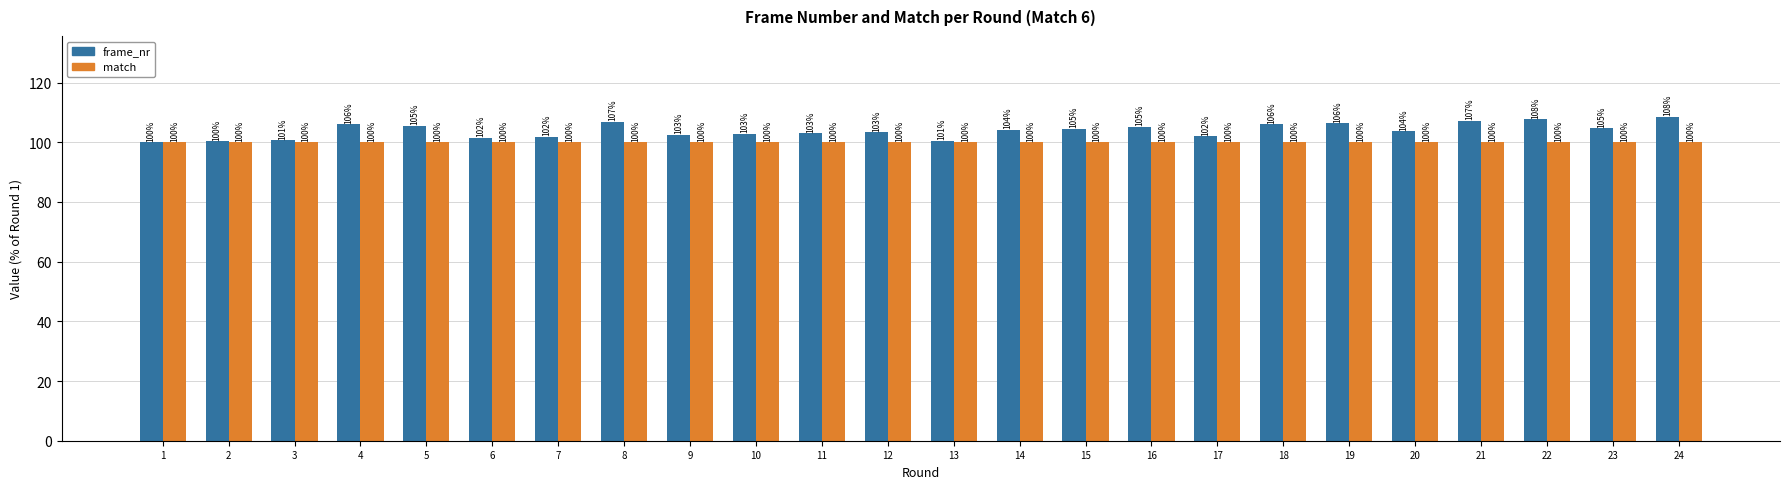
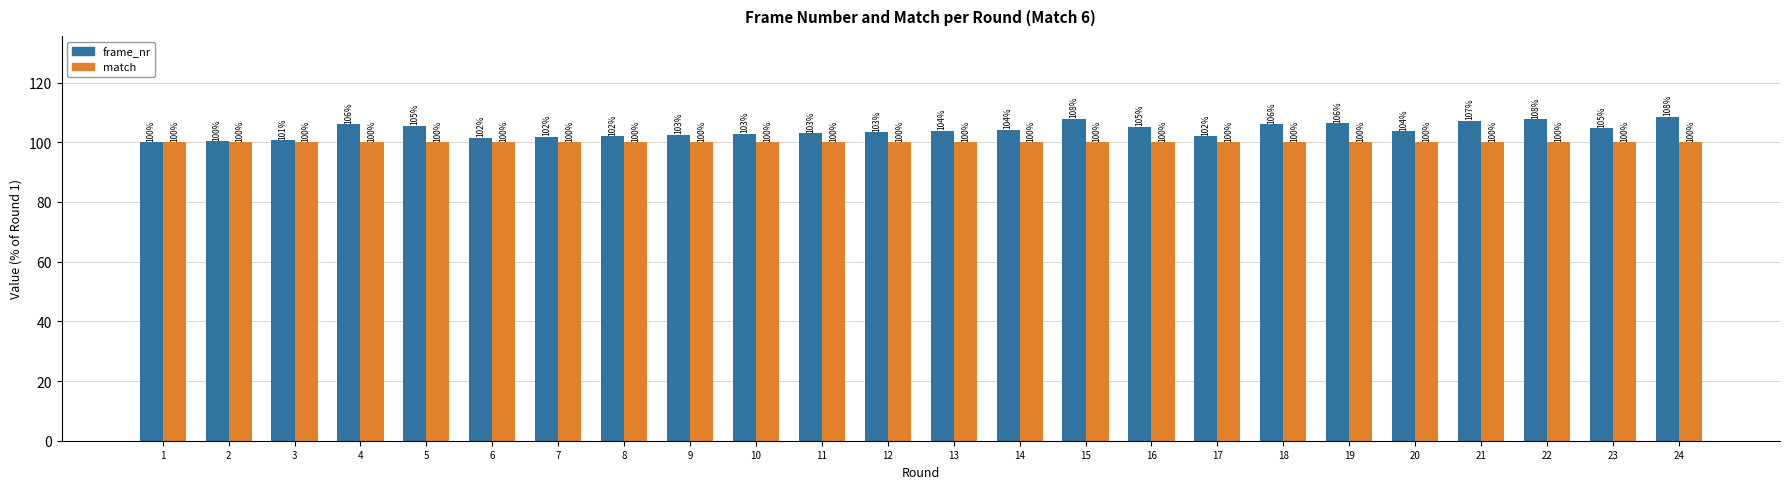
frame_nr, 8: 107% -> 102%
frame_nr, 13: 101% -> 104%
frame_nr, 15: 105% -> 108%
